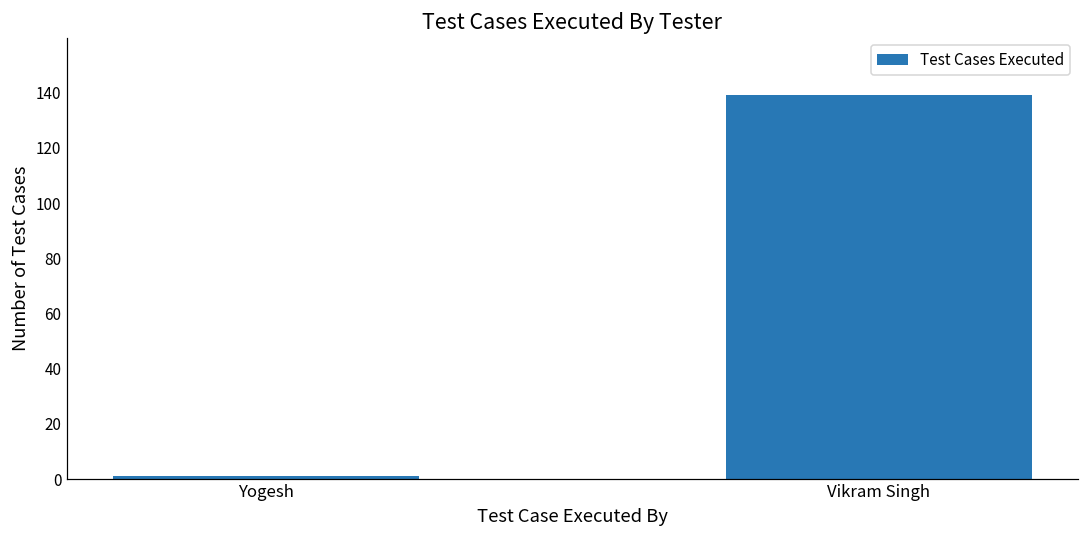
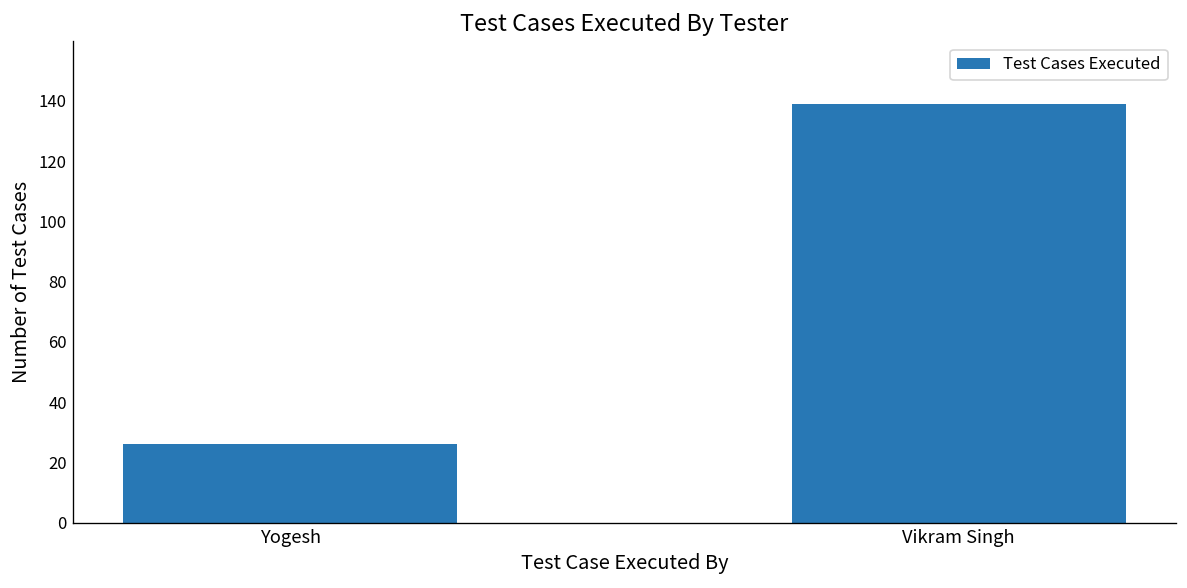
Yogesh: 1 -> 26
